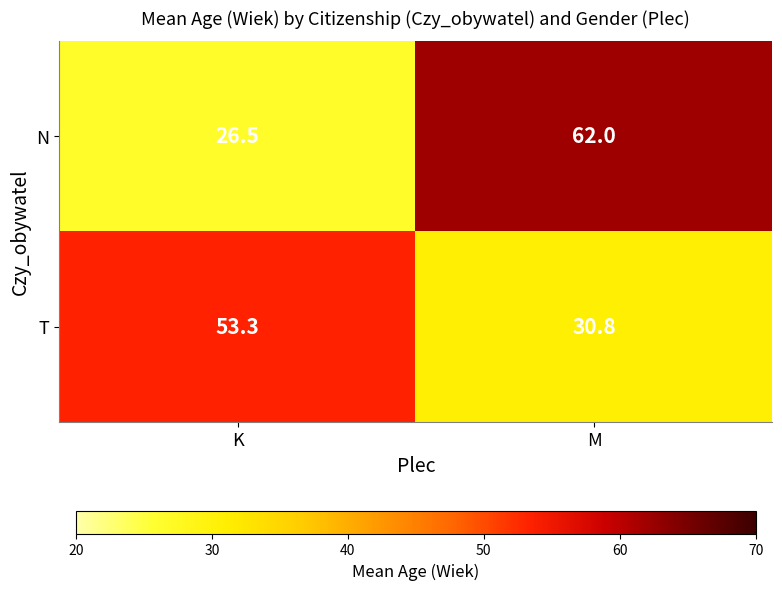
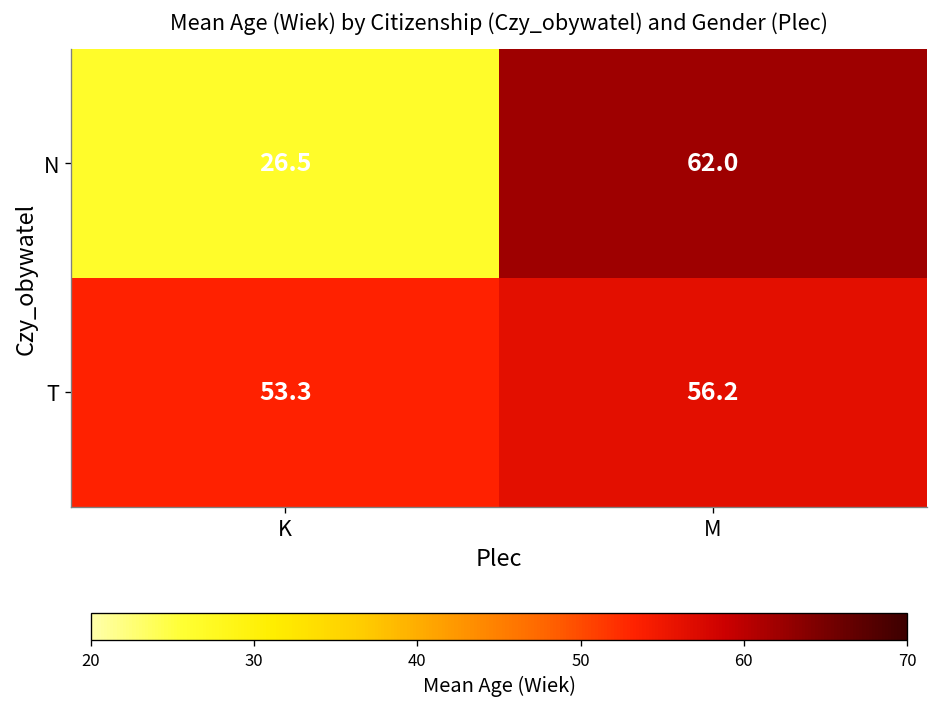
T, M: 30.8 -> 56.2
